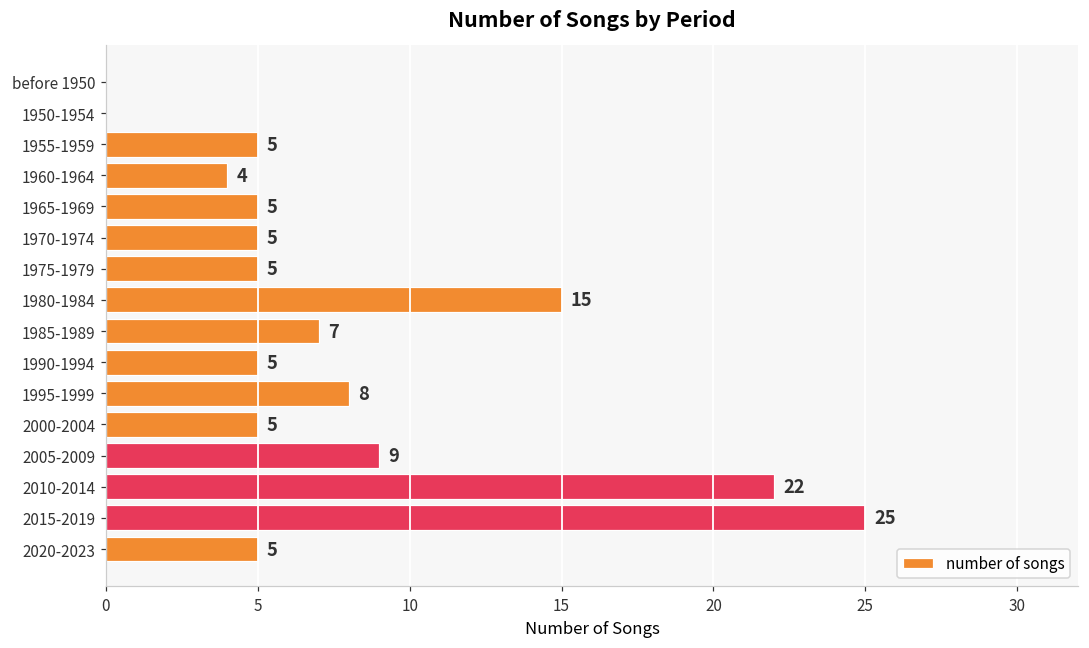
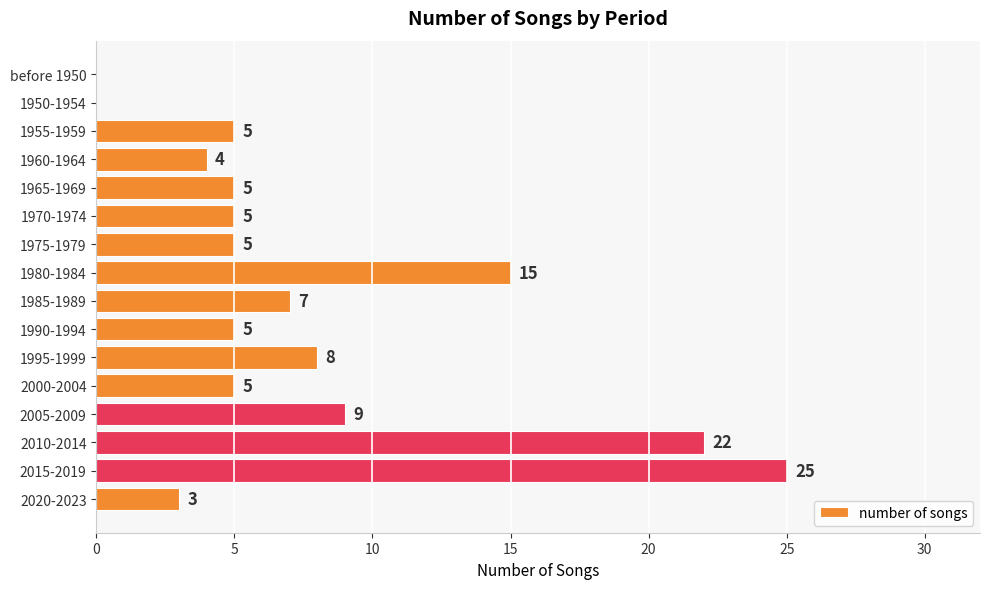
2020-2023: 5 -> 3
